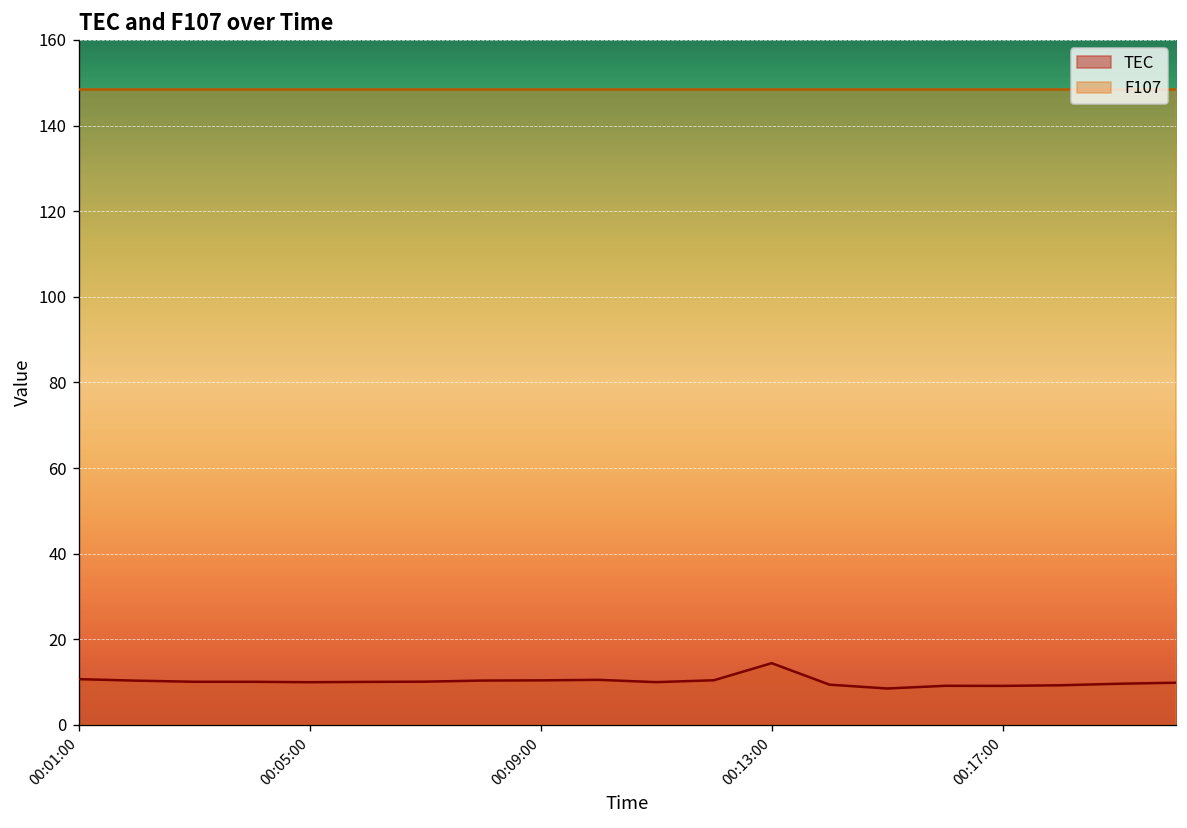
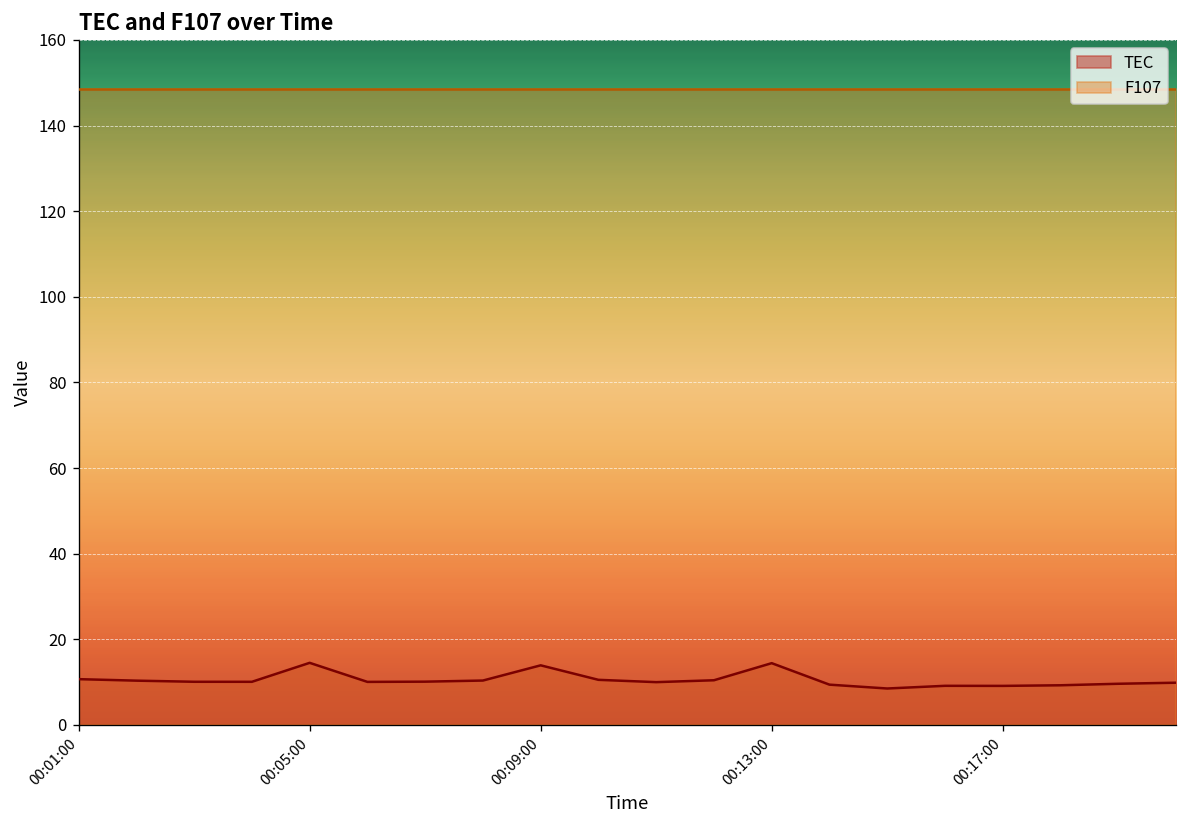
TEC, 00:05:00: 10 -> 14
TEC, 00:09:00: 10 -> 14
